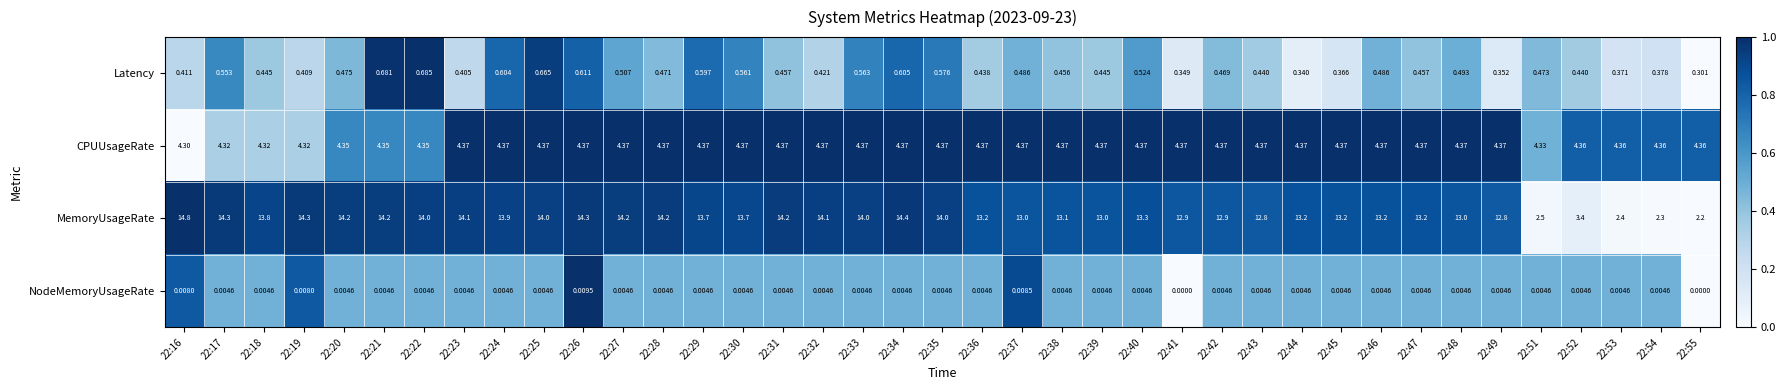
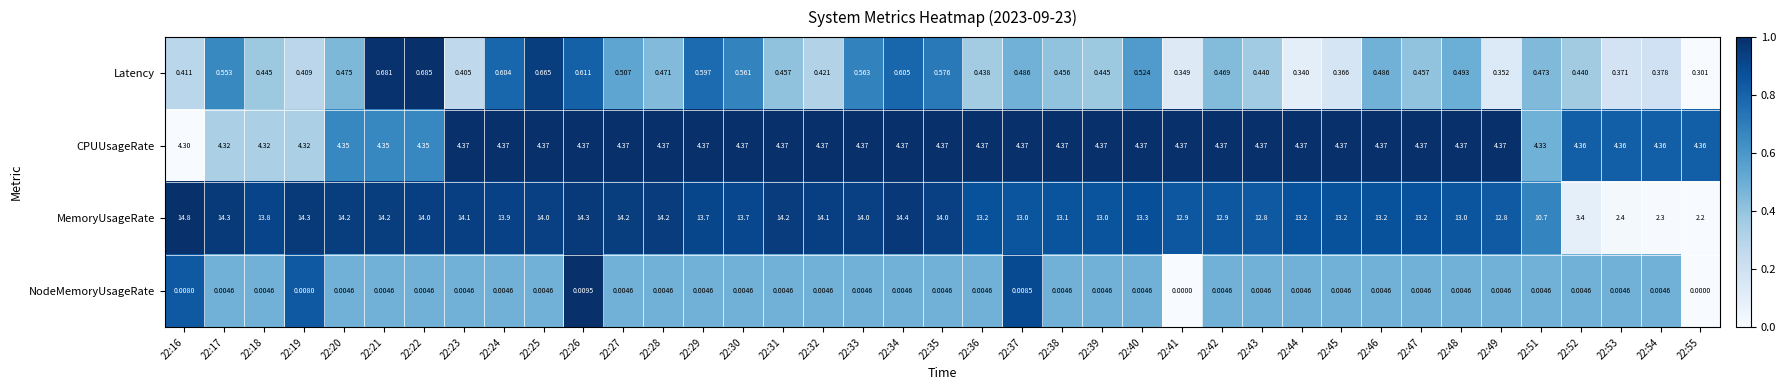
MemoryUsageRate, 22:51: 2.5 -> 10.7
